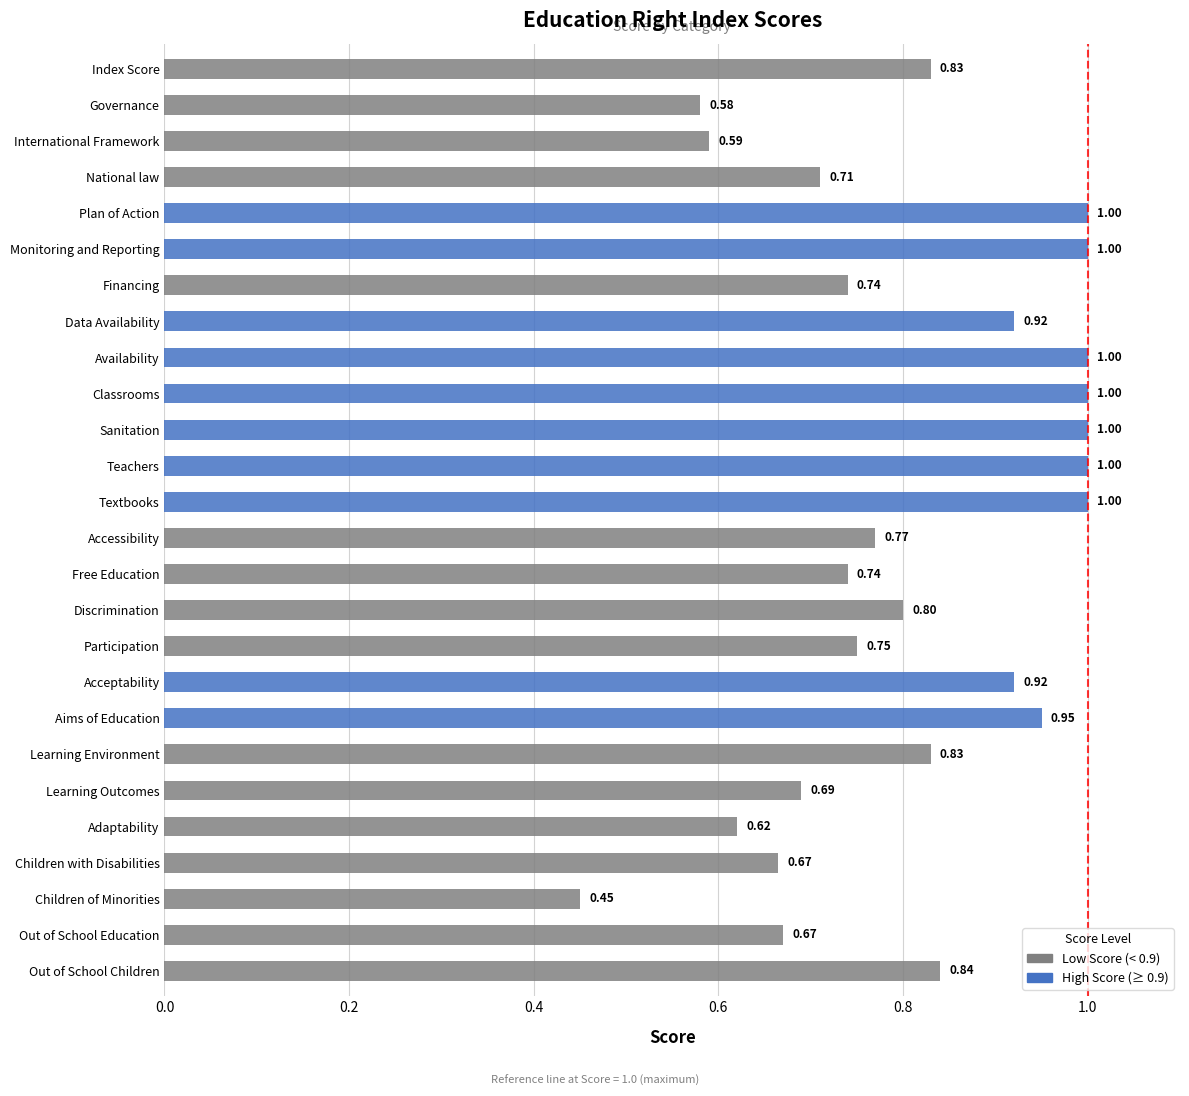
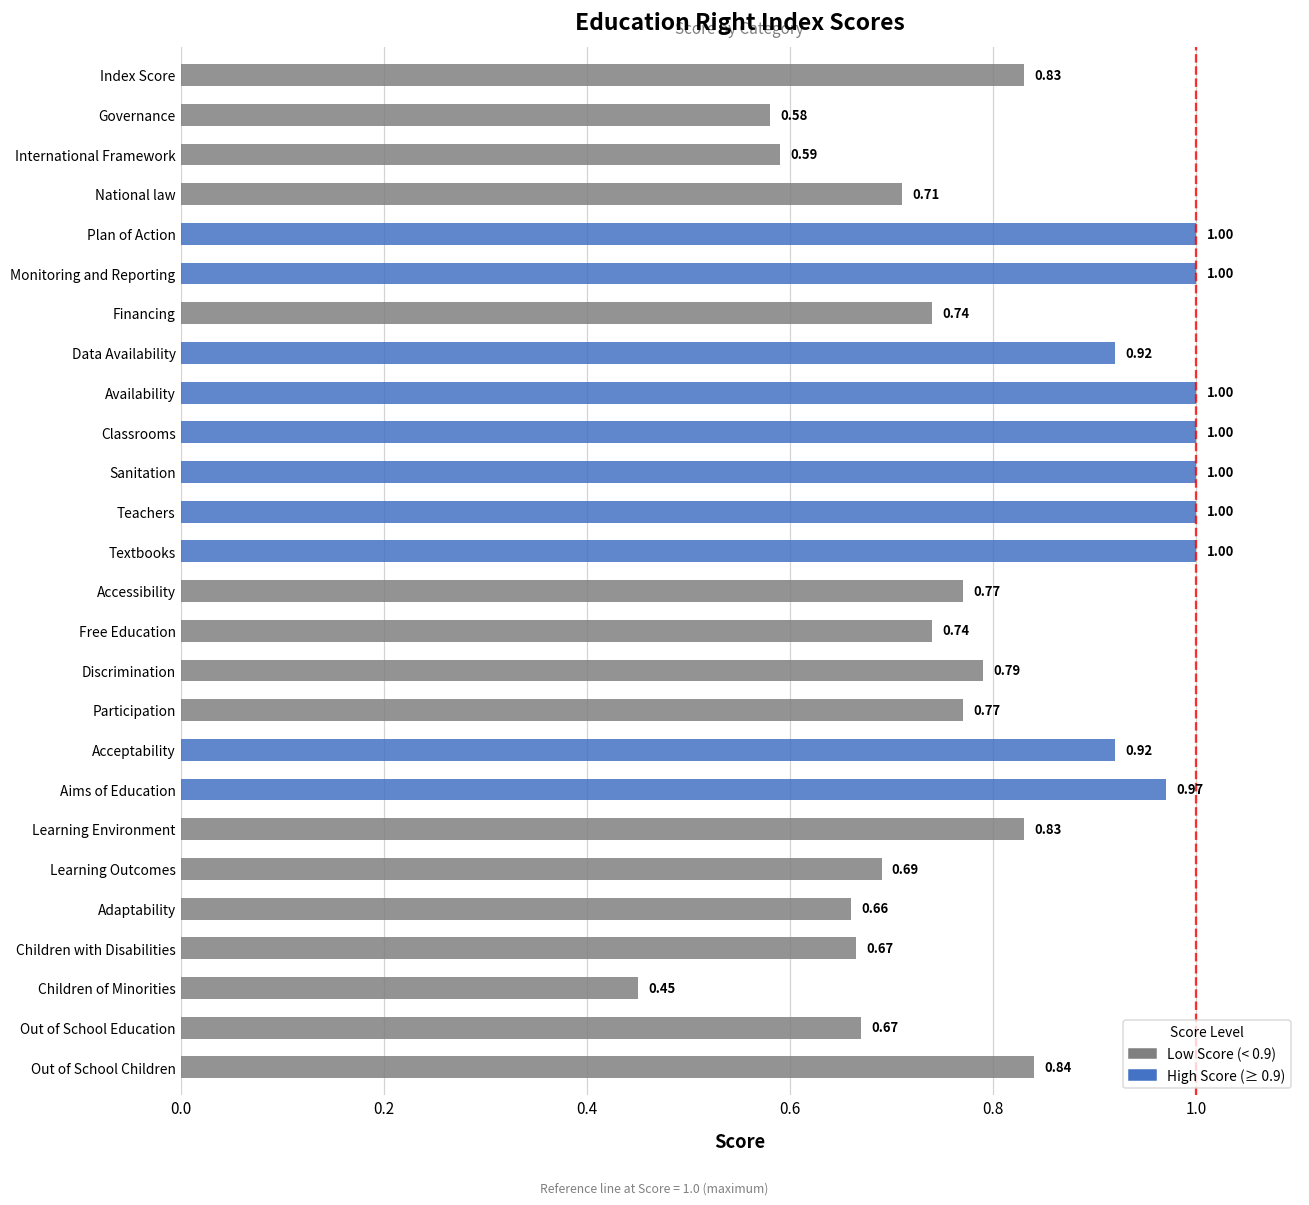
Discrimination: 0.80 -> 0.79
Participation: 0.75 -> 0.77
Aims of Education: 0.95 -> 0.97
Adaptability: 0.62 -> 0.66
